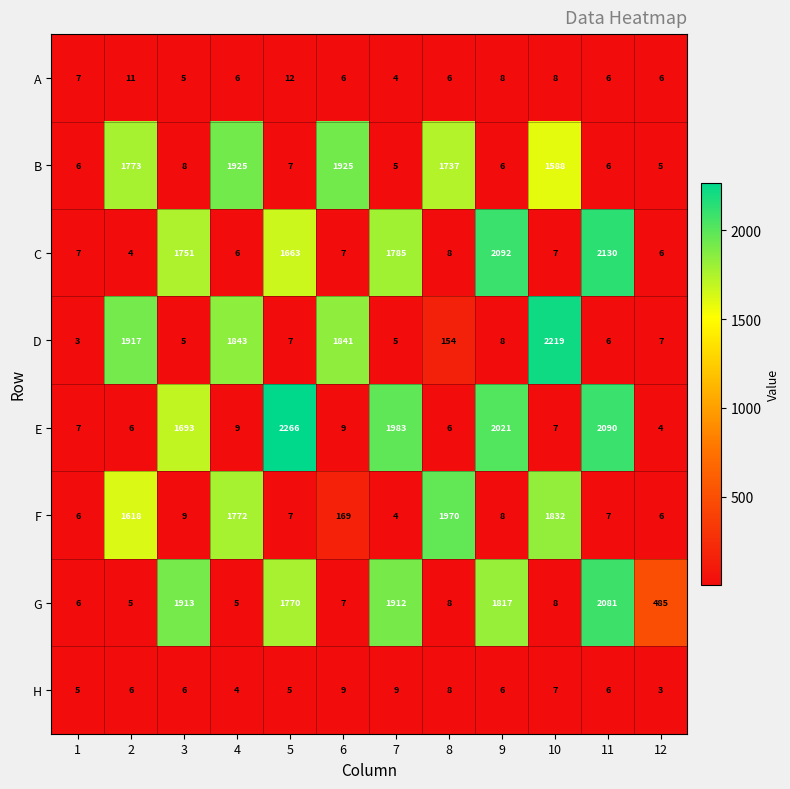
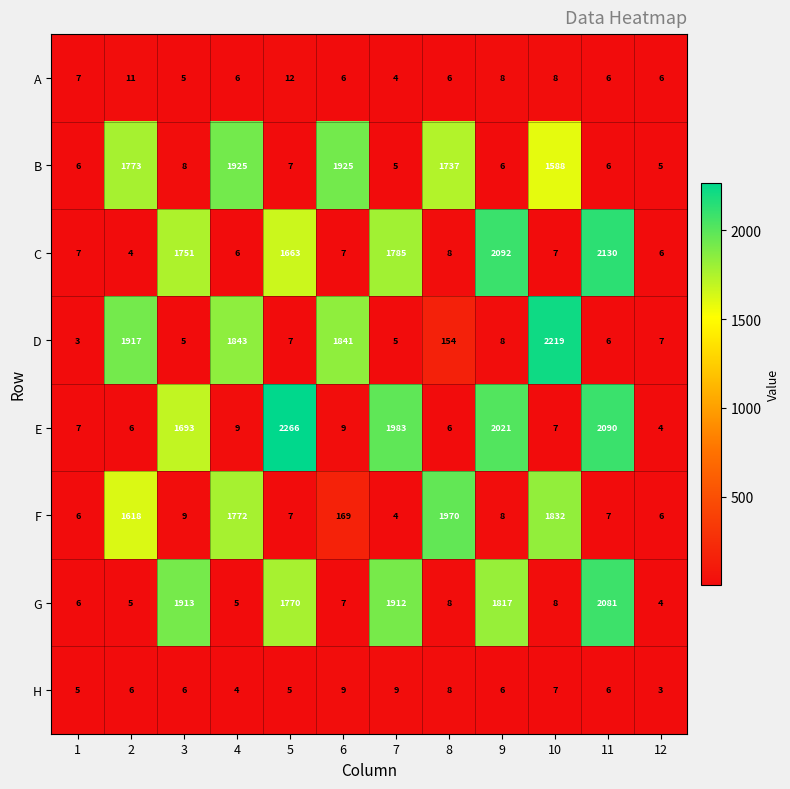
G, 12: 485 -> 4
